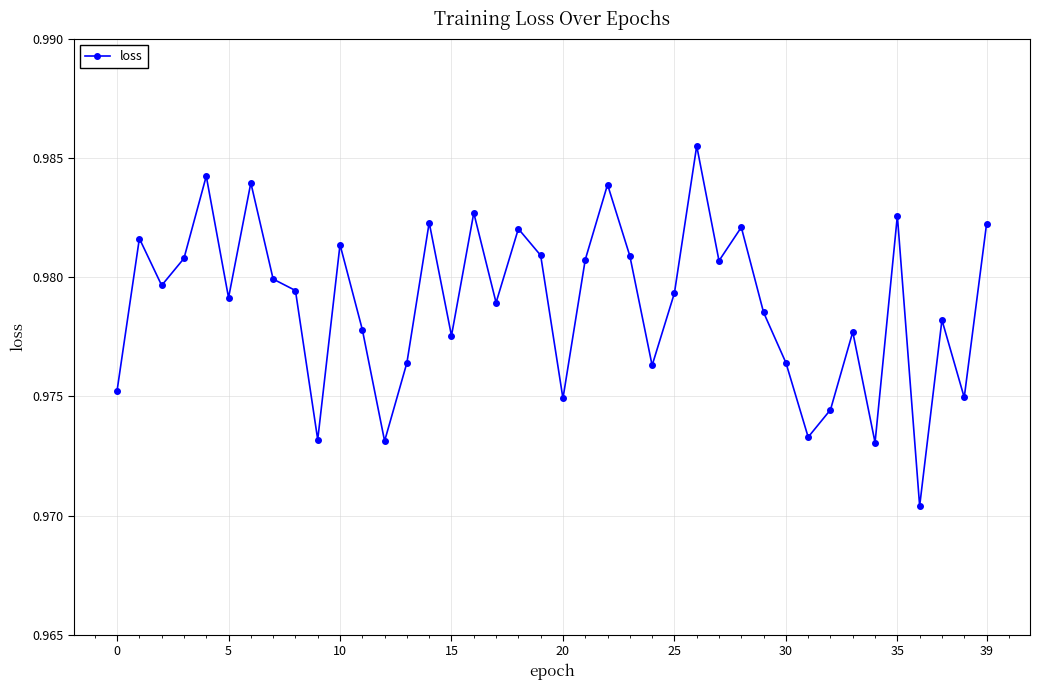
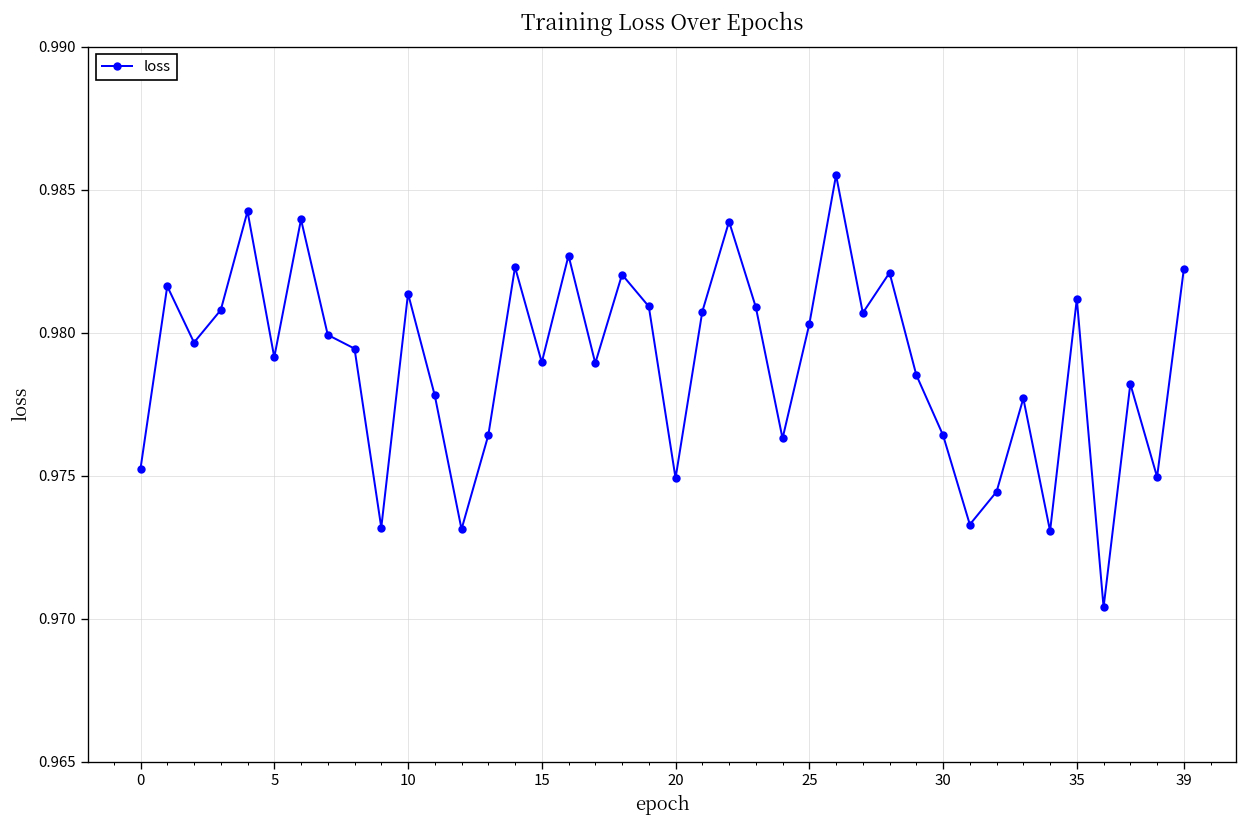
15: 0.9775 -> 0.9790
25: 0.9793 -> 0.9803
35: 0.9826 -> 0.9812
